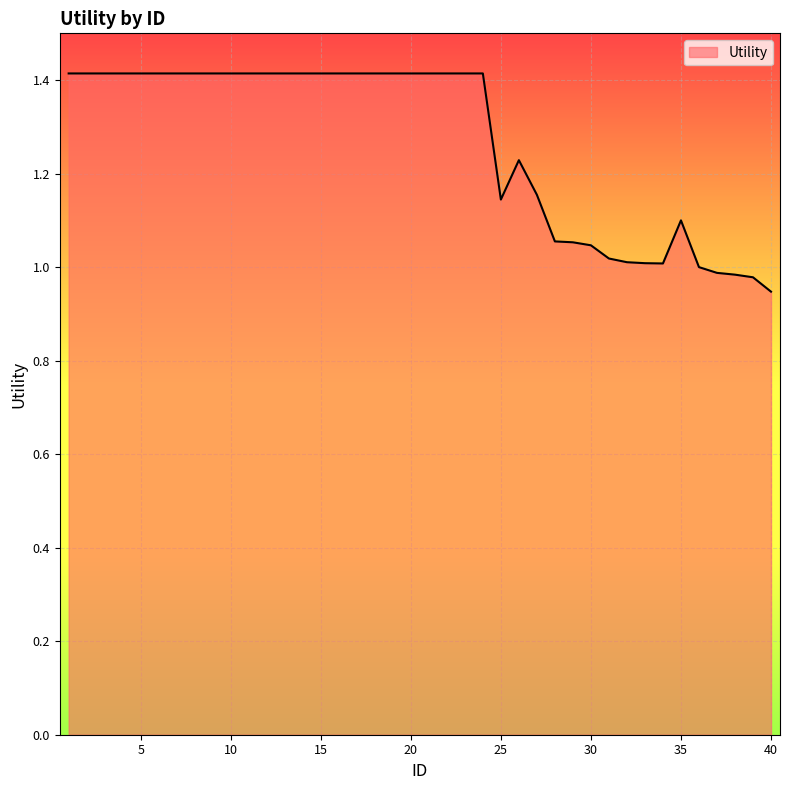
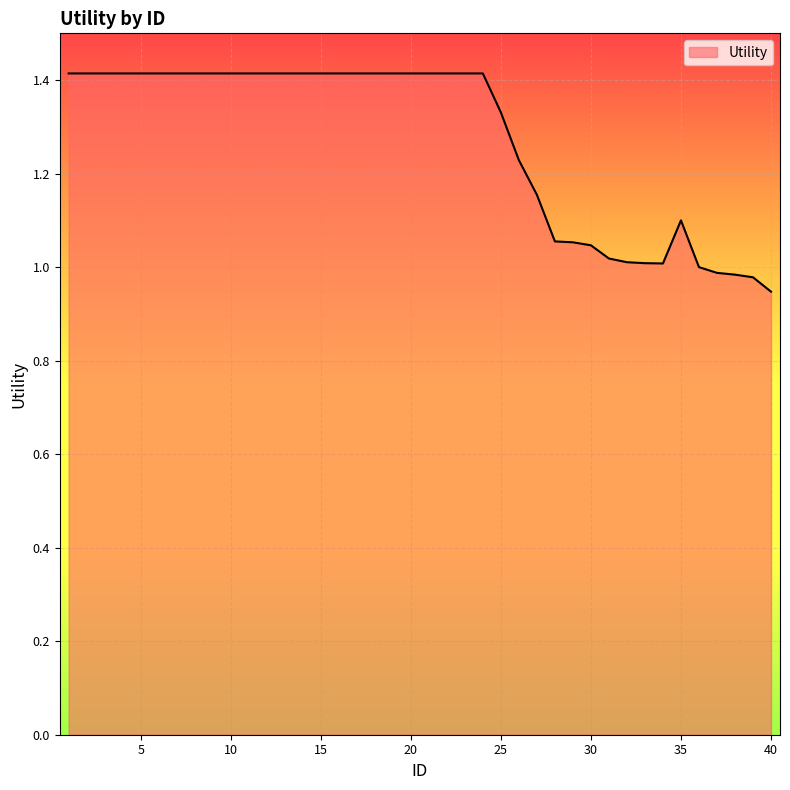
25: 1.14 -> 1.33
